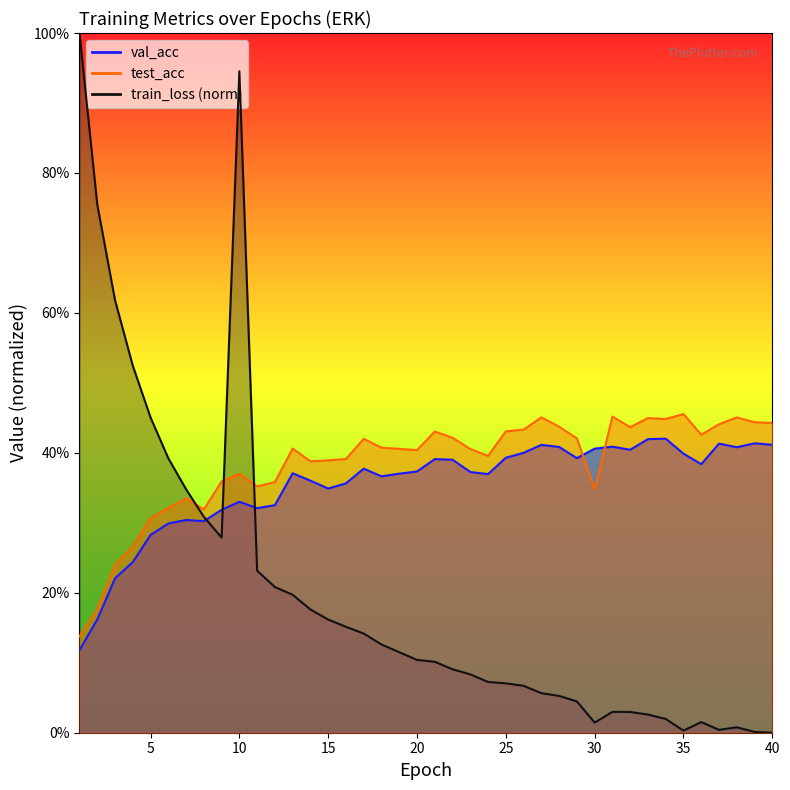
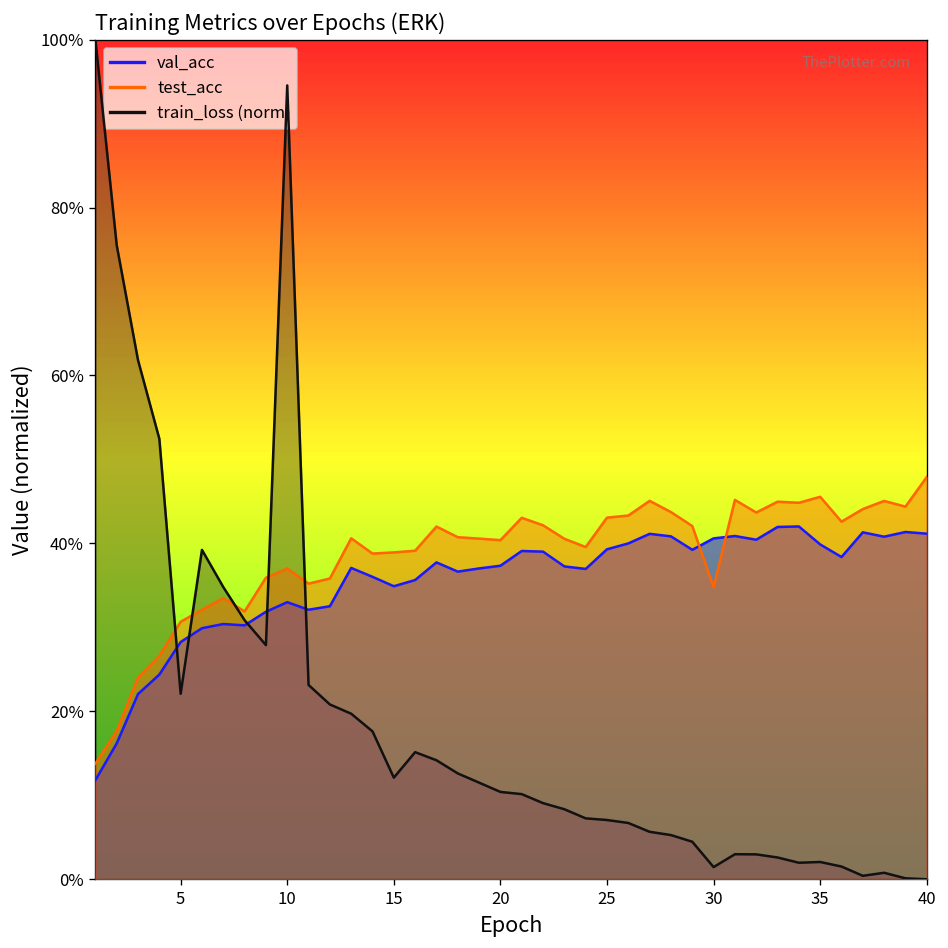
train_loss (norm), 5: 45% -> 22%
train_loss (norm), 15: 16% -> 12%
train_loss (norm), 35: 0% -> 2%
test_acc, 40: 44% -> 48%
